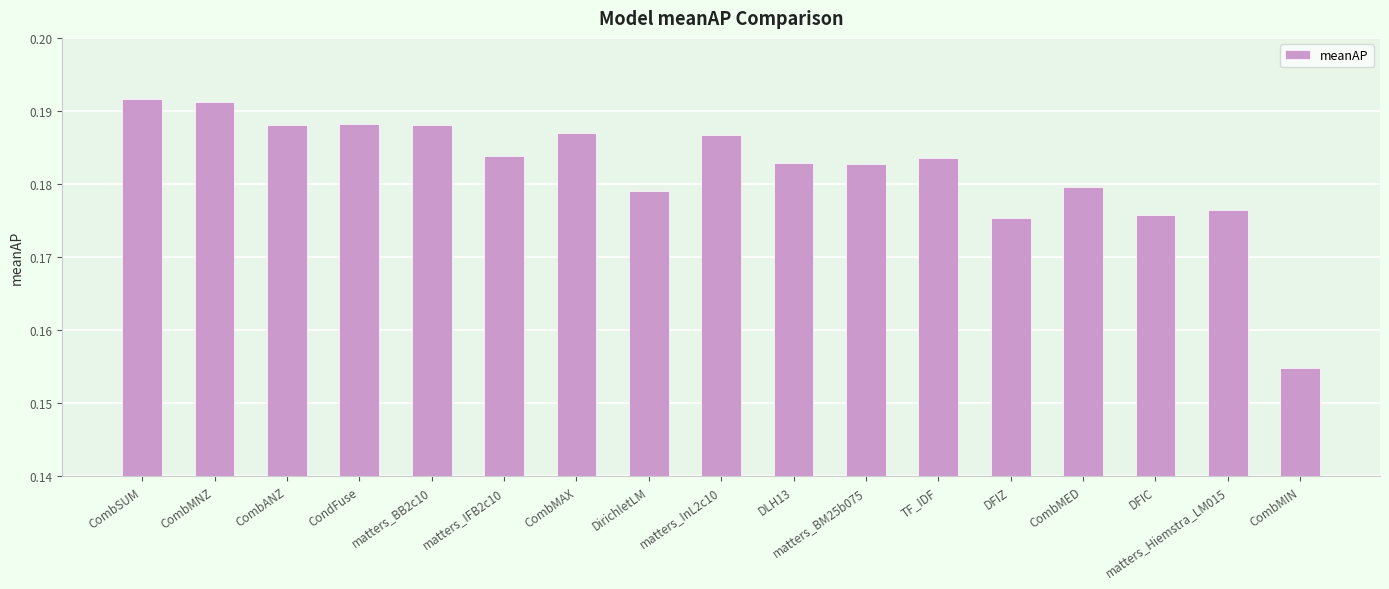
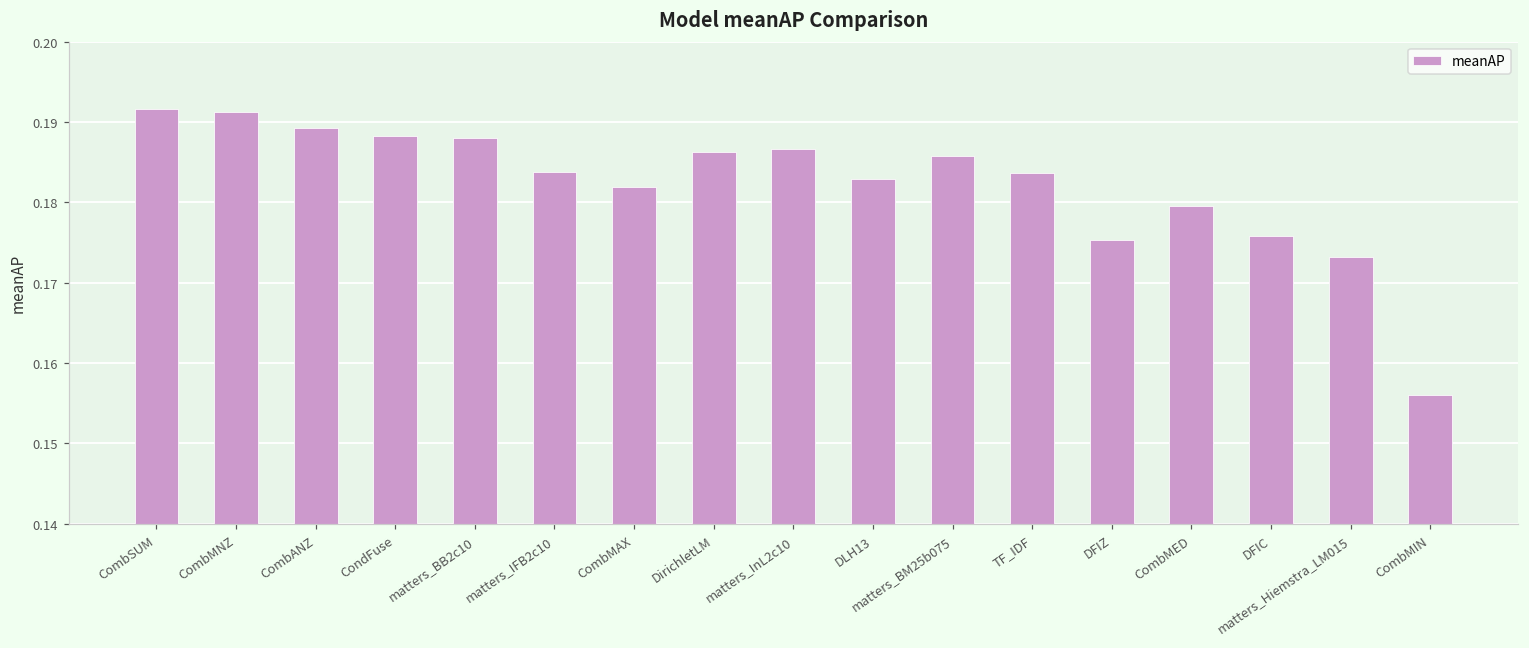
CombANZ: 0.188 -> 0.189
CombMAX: 0.187 -> 0.182
DirichletLM: 0.179 -> 0.186
matters_BM25b075: 0.183 -> 0.186
matters_Hiemstra_LM015: 0.176 -> 0.173
CombMIN: 0.155 -> 0.156
